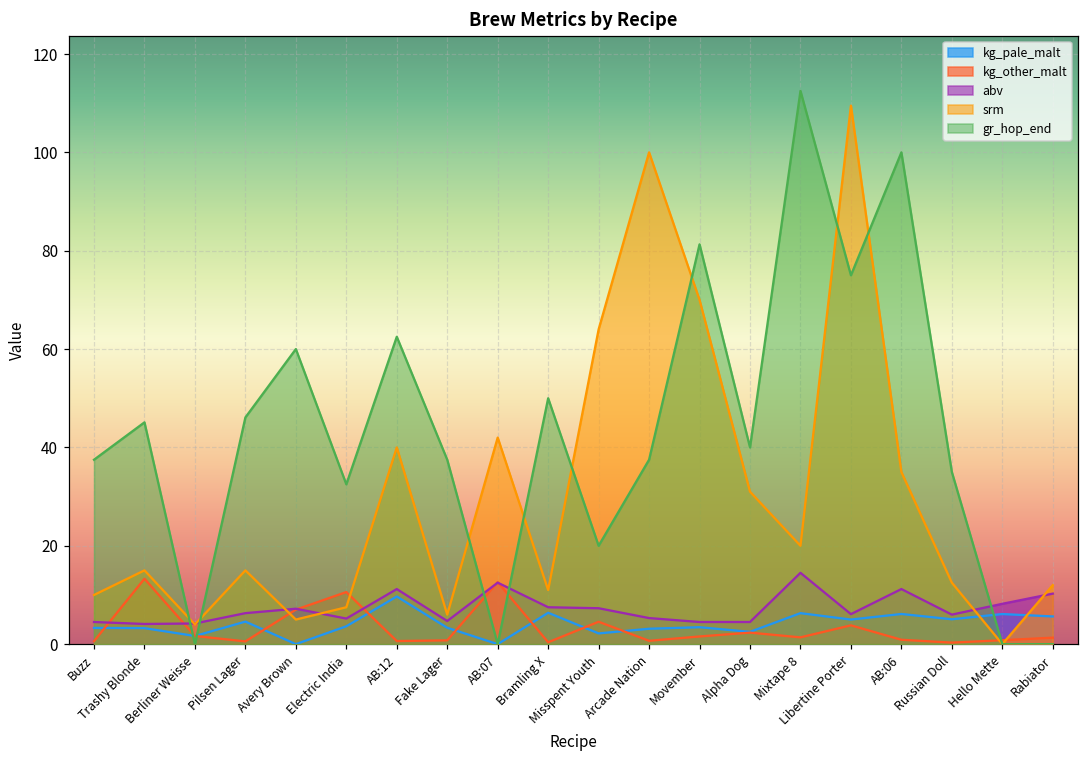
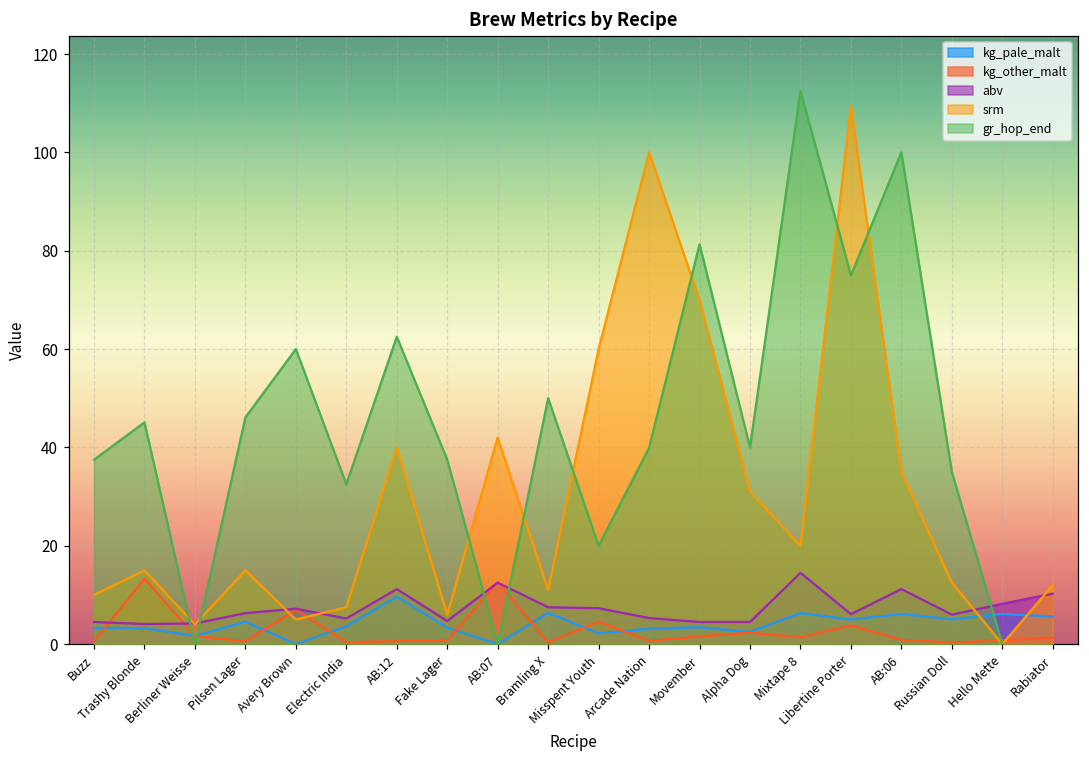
kg_other_malt, Electric India: 11 -> 0
srm, Misspent Youth: 64 -> 60
gr_hop_end, Arcade Nation: 38 -> 40
